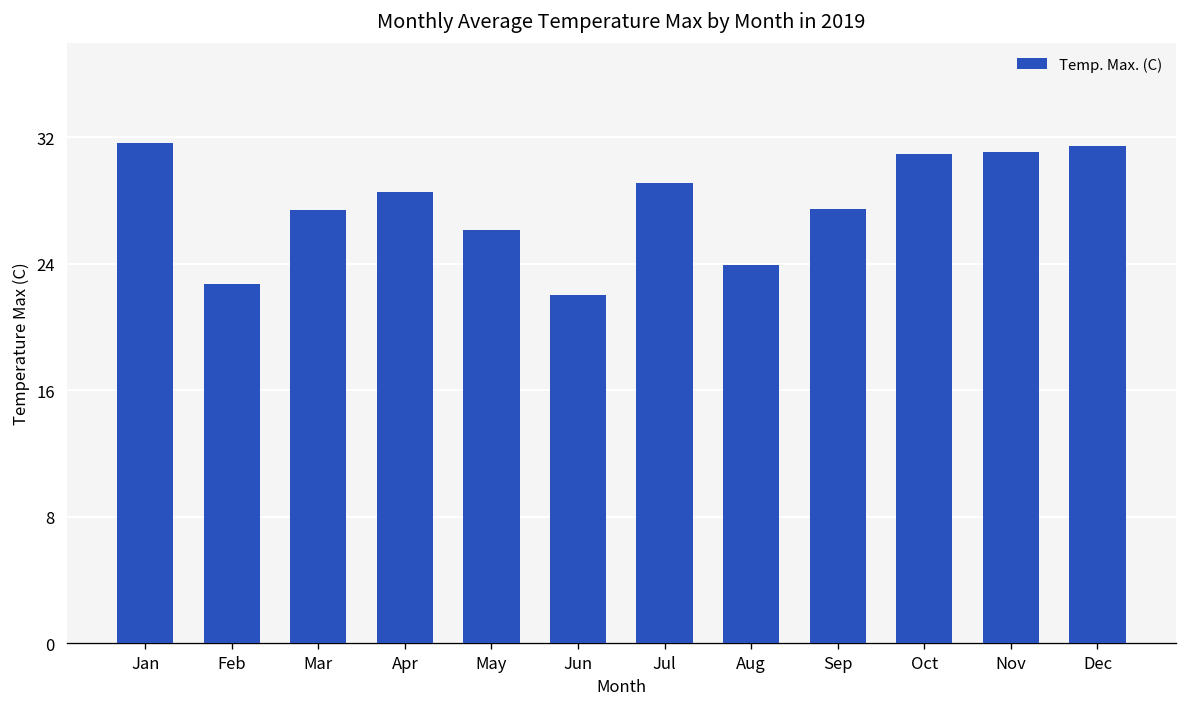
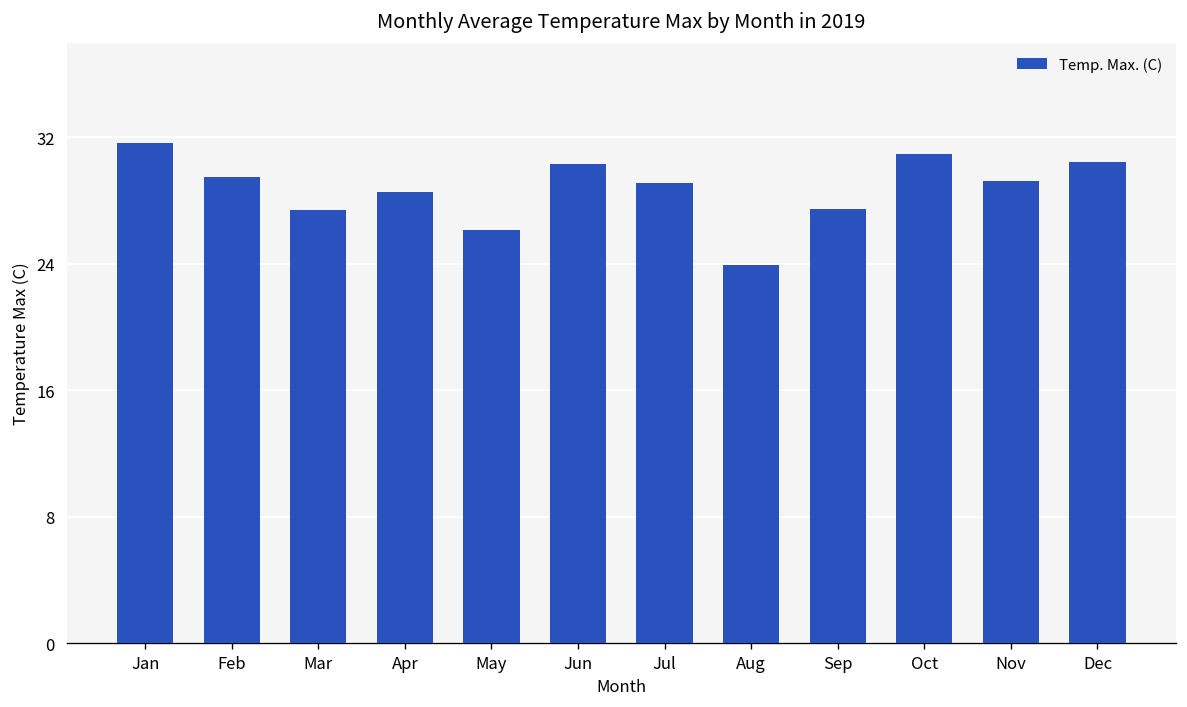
Feb: 22.7 -> 29.5
Jun: 22.0 -> 30.3
Nov: 31.1 -> 29.2
Dec: 31.5 -> 30.4
